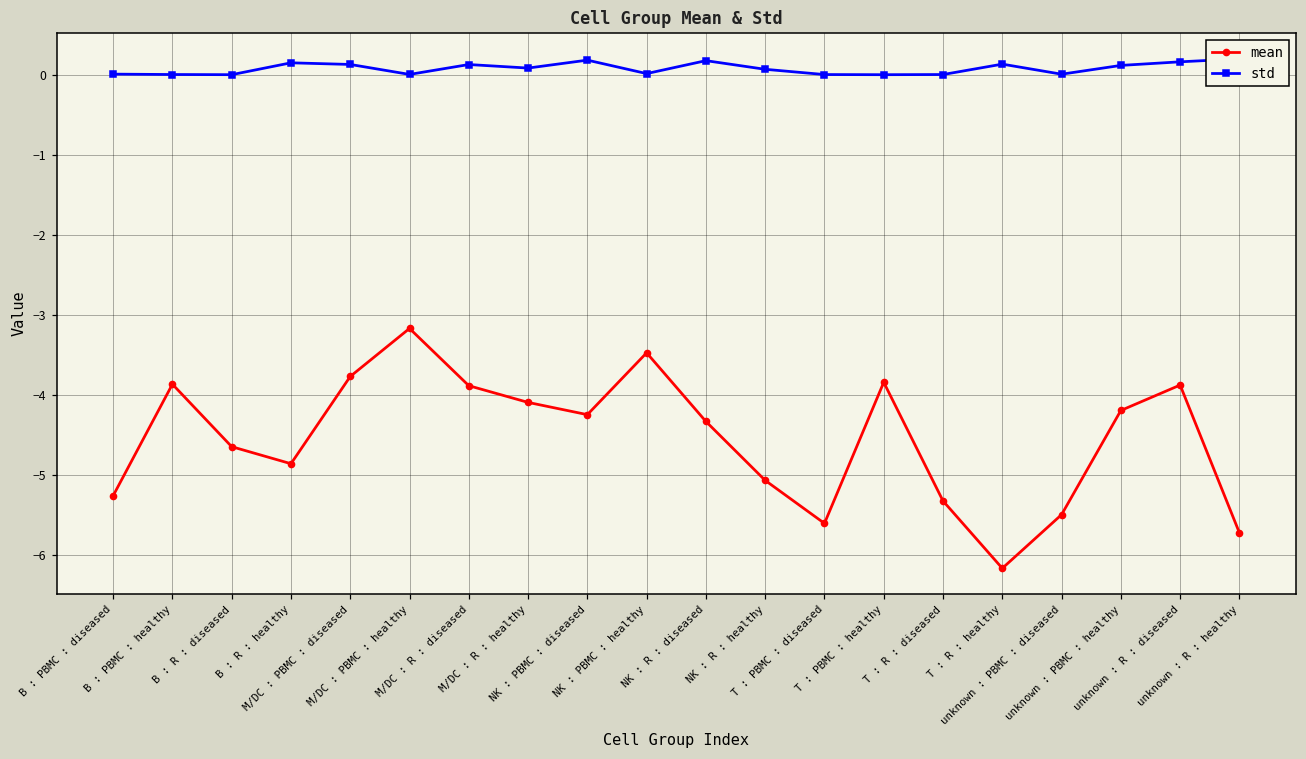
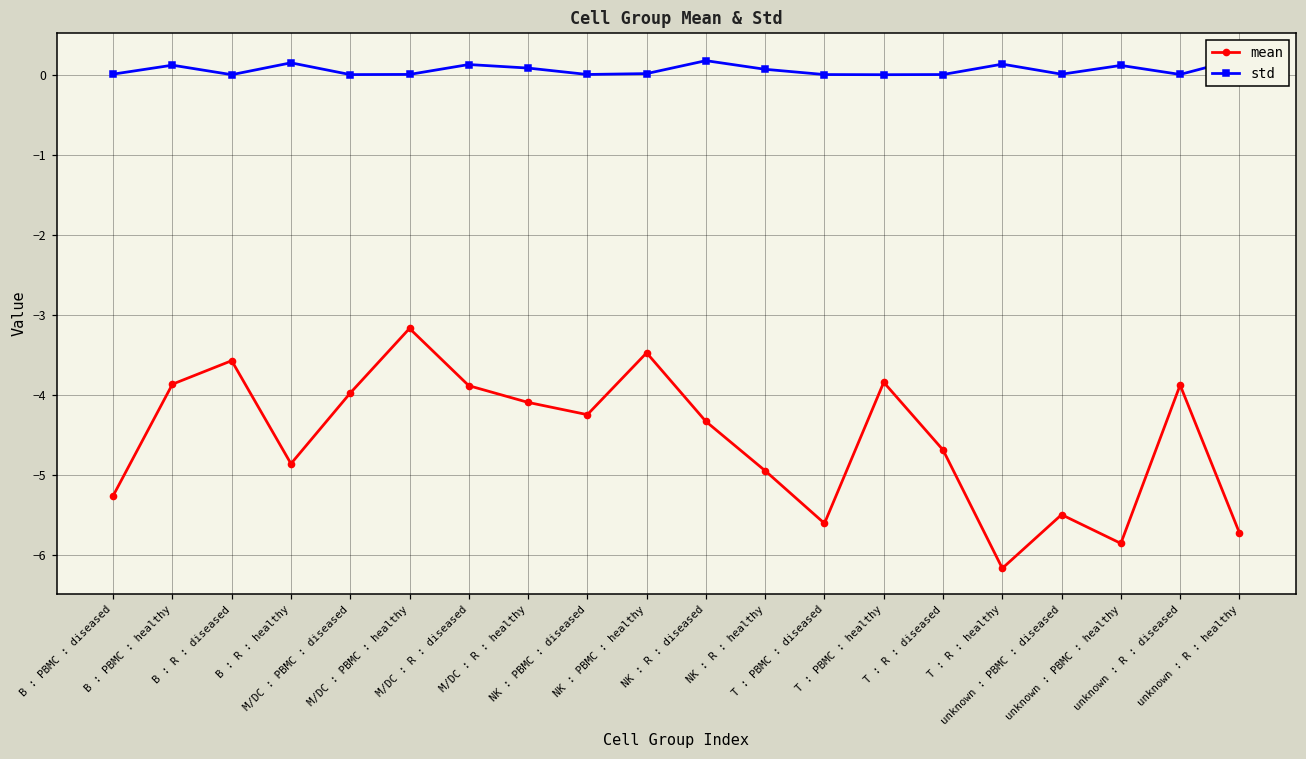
std, B : PBMC : healthy: 0.0 -> 0.1
mean, B : R : diseased: -4.6 -> -3.6
mean, M/DC : PBMC : diseased: -3.8 -> -4.0
std, M/DC : PBMC : diseased: 0.1 -> 0.0
std, NK : PBMC : diseased: 0.2 -> 0.0
mean, NK : R : healthy: -5.1 -> -4.9
mean, T : R : diseased: -5.3 -> -4.7
mean, unknown : PBMC : healthy: -4.2 -> -5.9
std, unknown : R : diseased: 0.2 -> 0.0
